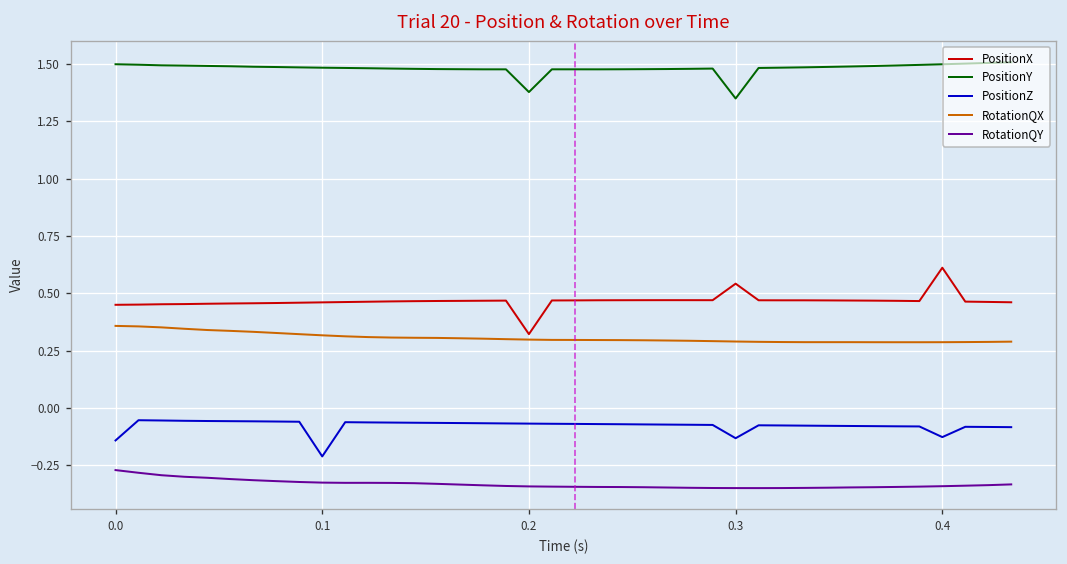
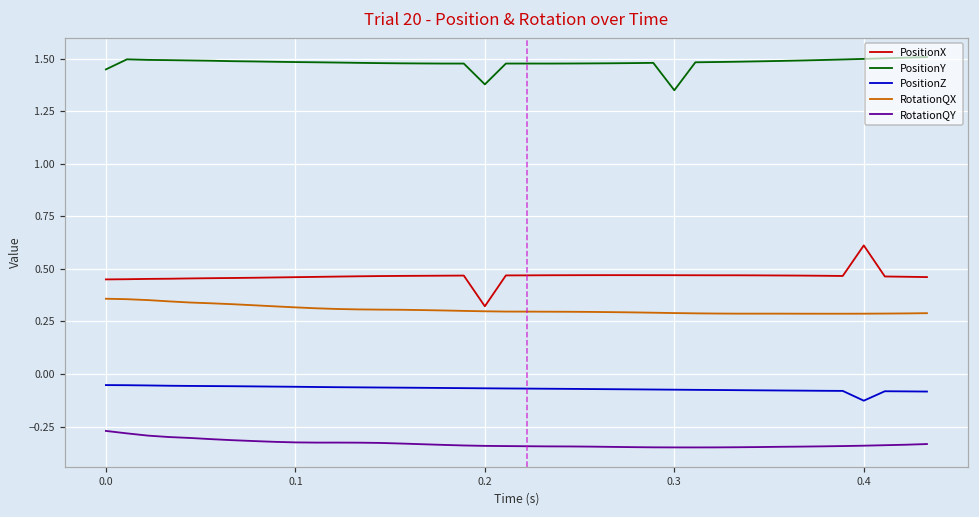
PositionY, 0.0: 1.50 -> 1.45
PositionZ, 0.0: -0.14 -> -0.05
PositionZ, 0.1: -0.21 -> -0.06
PositionX, 0.3: 0.54 -> 0.47
PositionZ, 0.3: -0.13 -> -0.07
